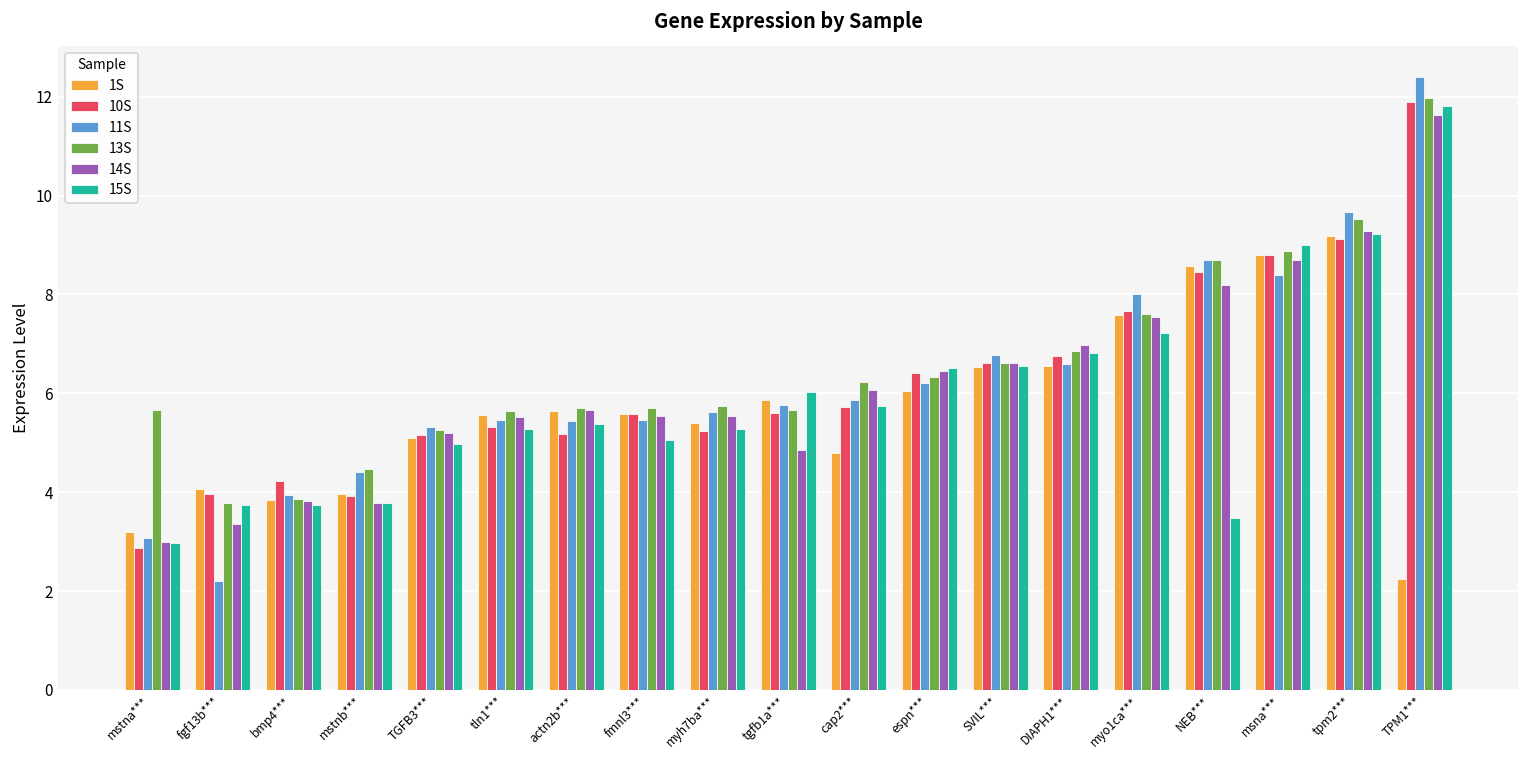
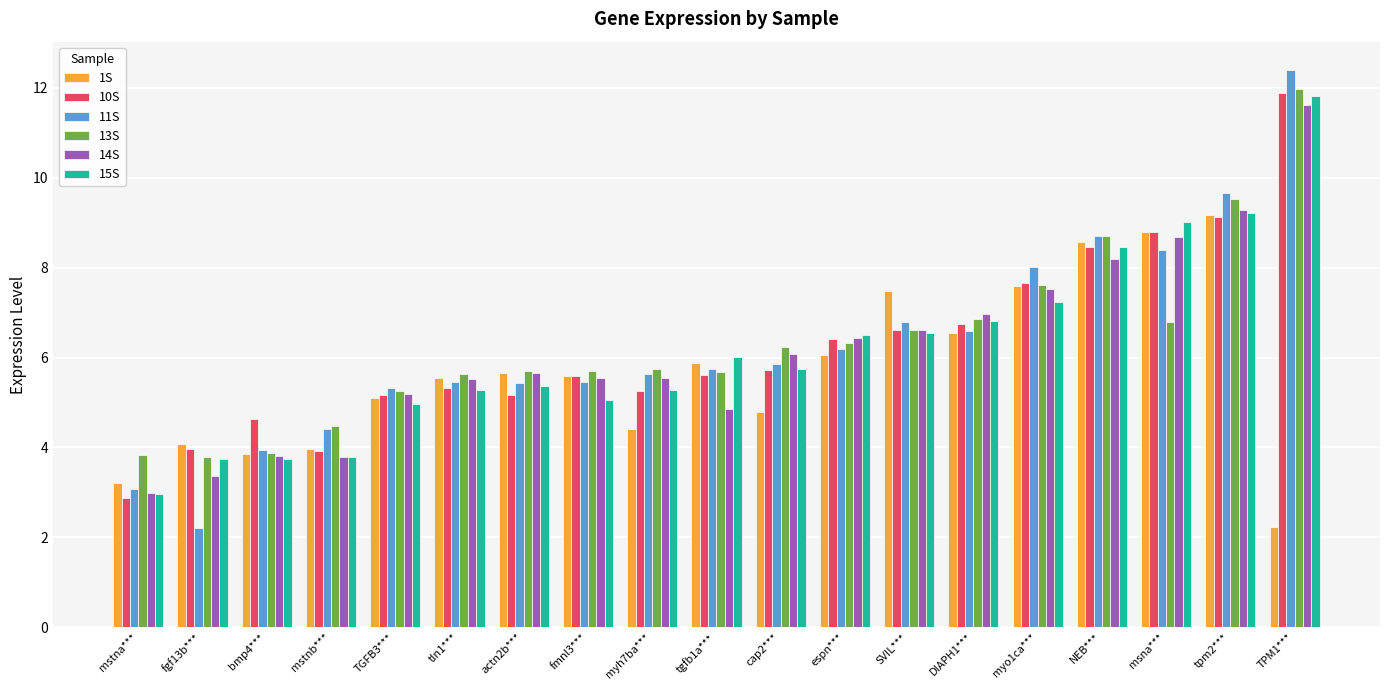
13S, mstna***: 5.7 -> 3.8
10S, bmp4***: 4.2 -> 4.6
1S, myh7ba***: 5.4 -> 4.4
1S, SVIL***: 6.5 -> 7.5
15S, NEB***: 3.5 -> 8.5
13S, msna***: 8.9 -> 6.8
